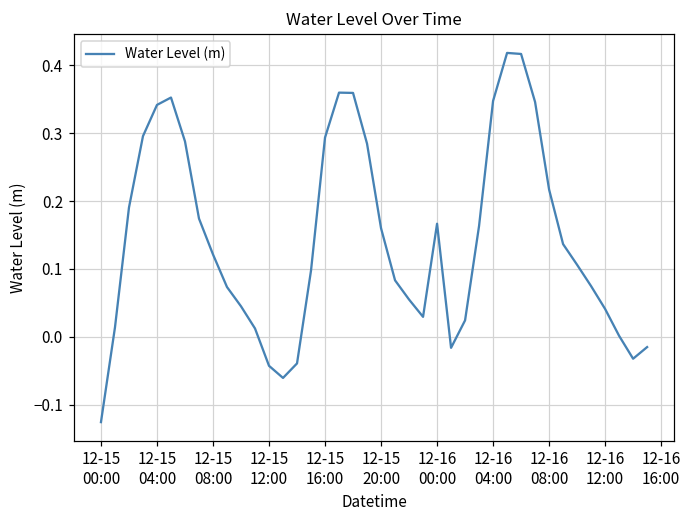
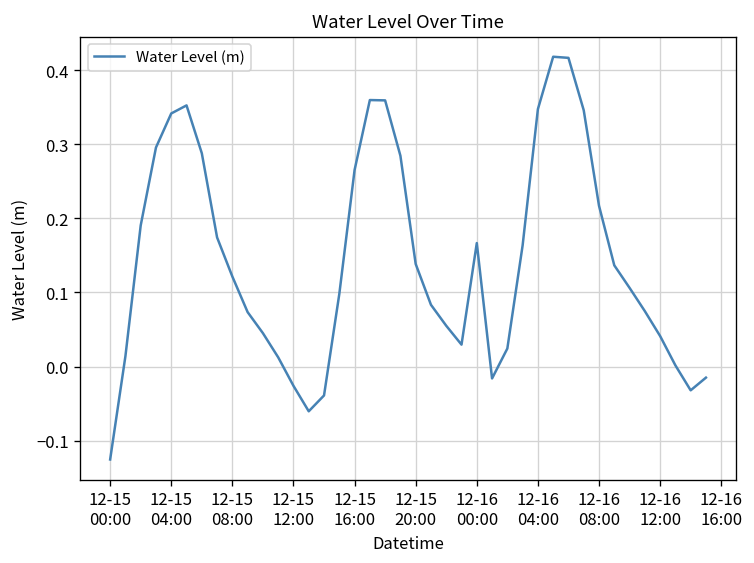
12-15 12:00: -0.04 -> -0.03
12-15 16:00: 0.29 -> 0.27
12-15 20:00: 0.16 -> 0.14
